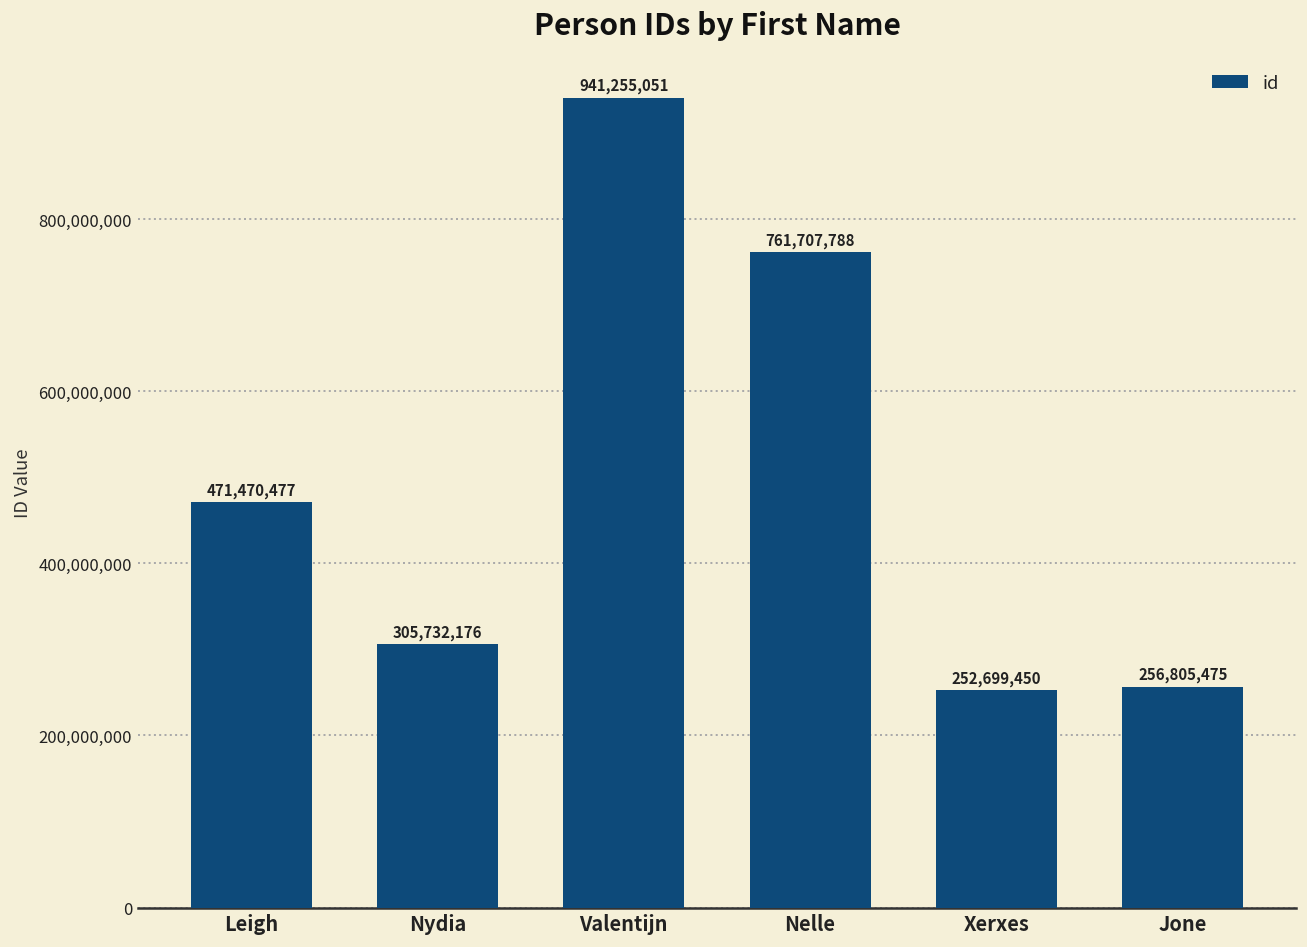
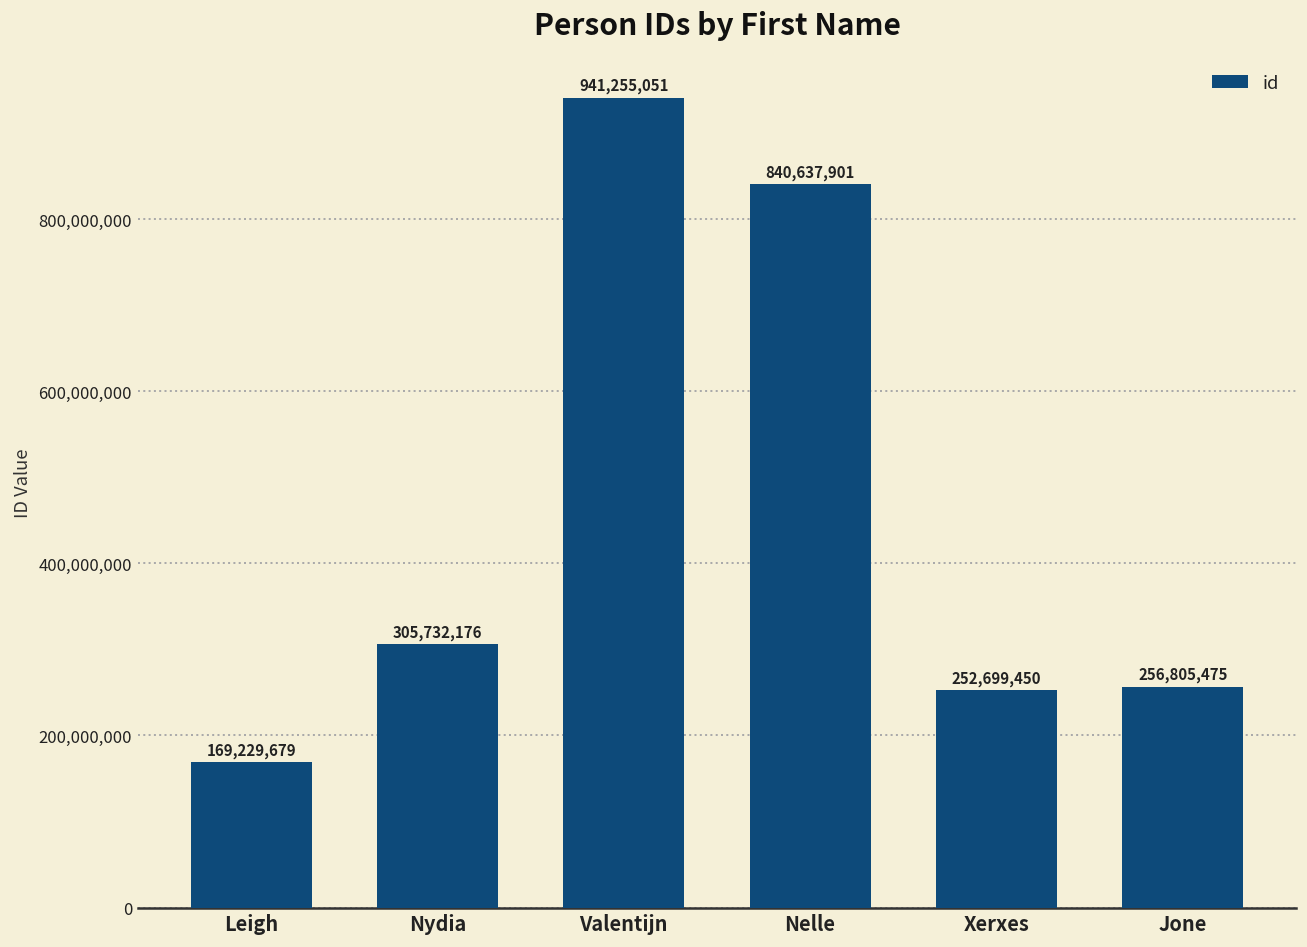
Leigh: 471,470,477 -> 169,229,679
Nelle: 761,707,788 -> 840,637,901
